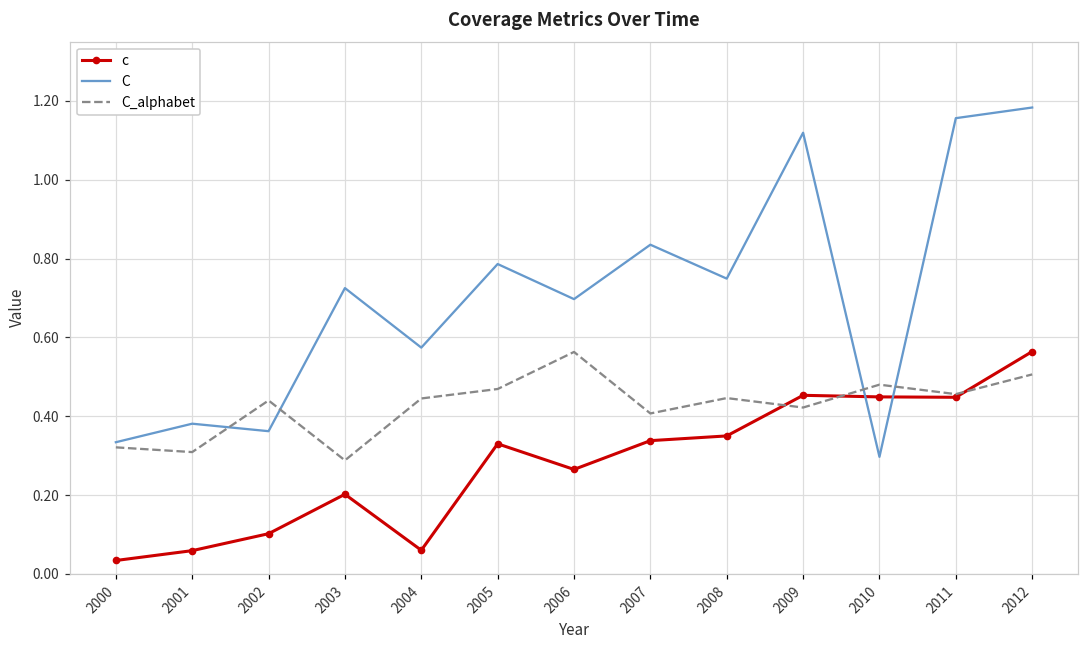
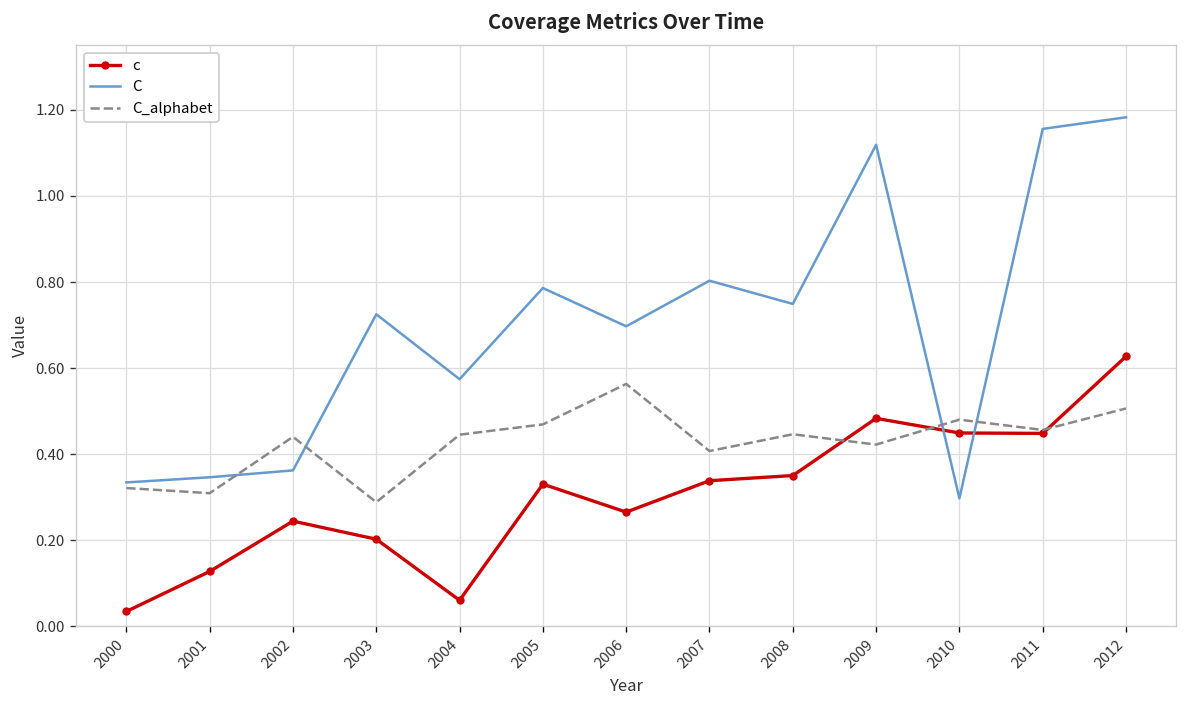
c, 2001: 0.06 -> 0.13
C, 2001: 0.38 -> 0.35
c, 2002: 0.10 -> 0.24
C, 2007: 0.84 -> 0.80
c, 2009: 0.45 -> 0.48
c, 2012: 0.56 -> 0.63
